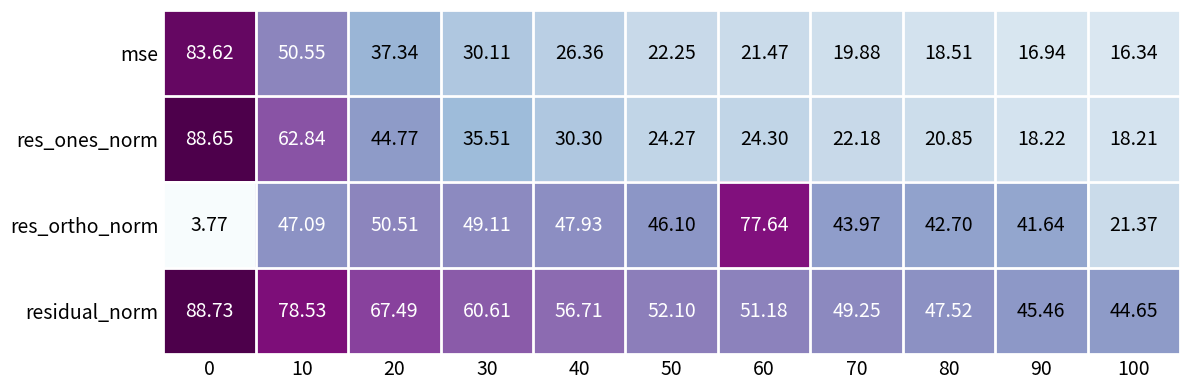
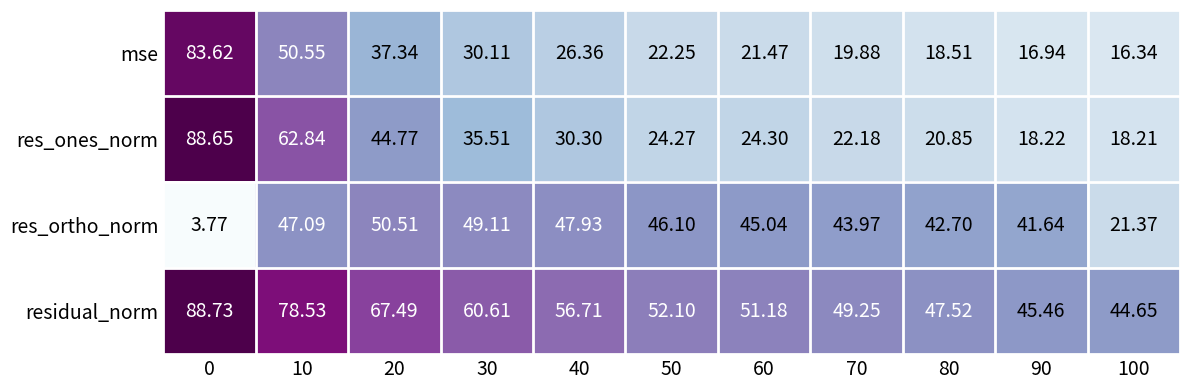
res_ortho_norm, 60: 77.64 -> 45.04
